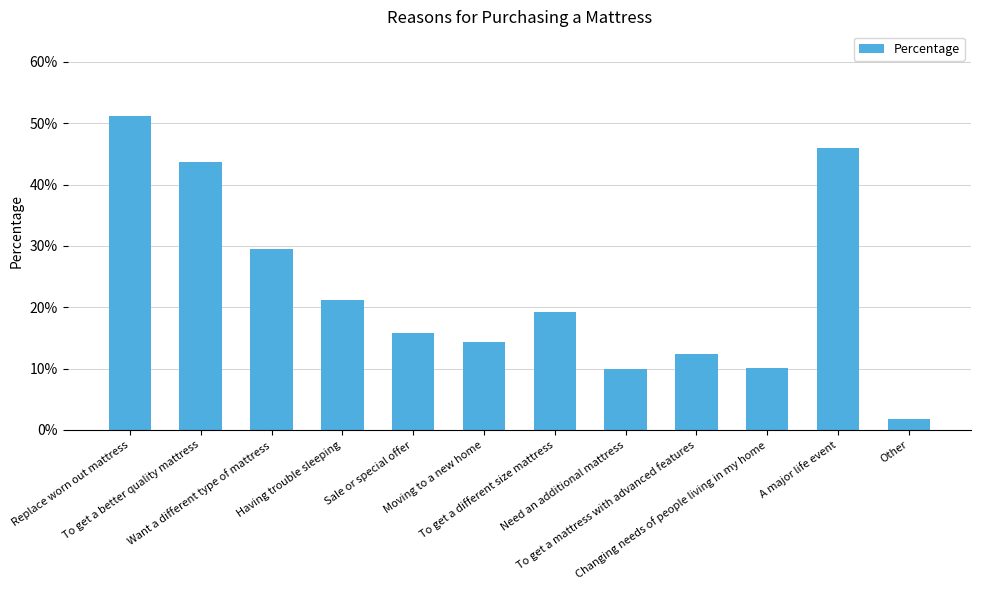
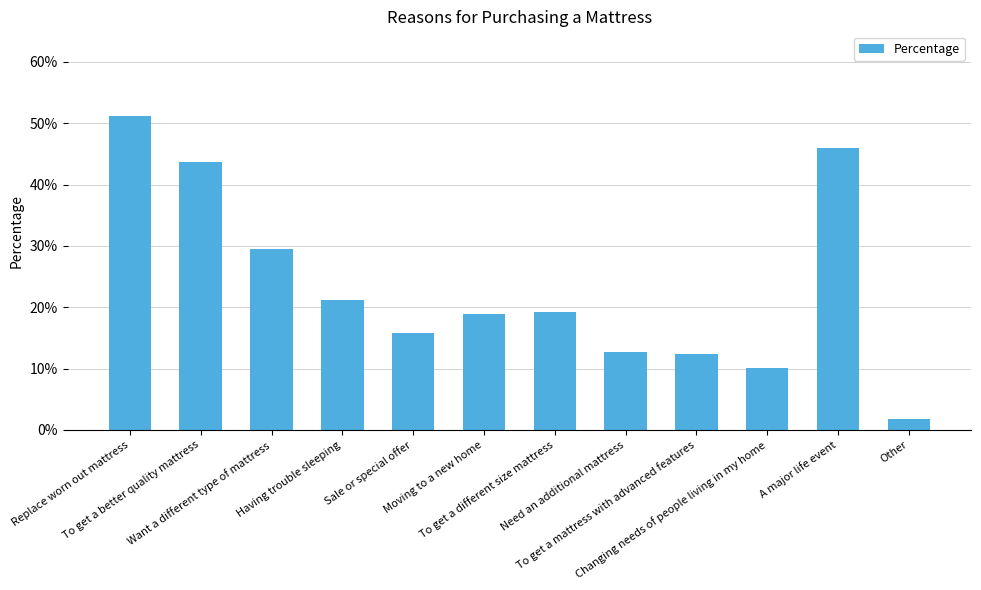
Moving to a new home: 14% -> 19%
Need an additional mattress: 10% -> 13%
